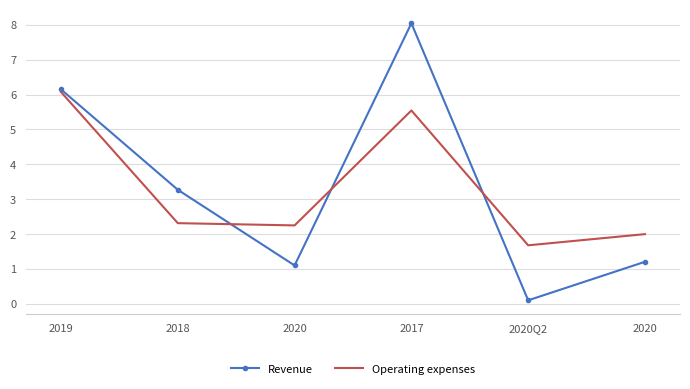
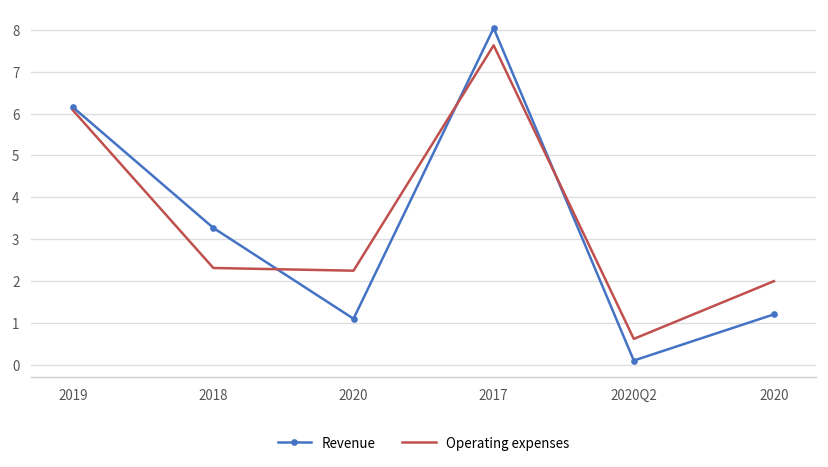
Operating expenses, 2017: 5.5 -> 7.6
Operating expenses, 2020Q2: 1.7 -> 0.6
